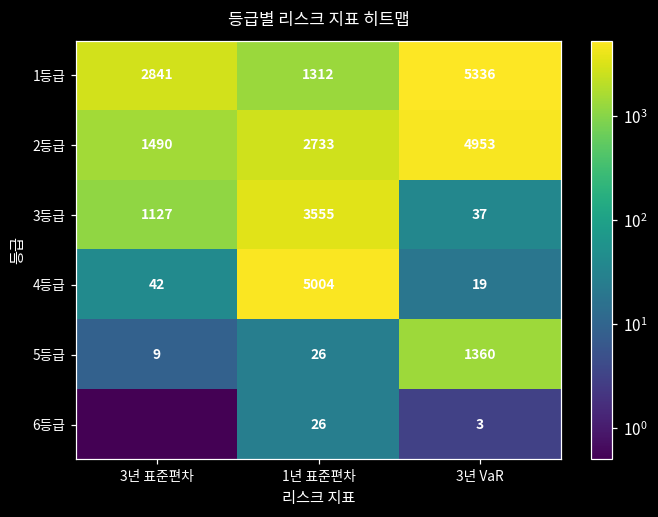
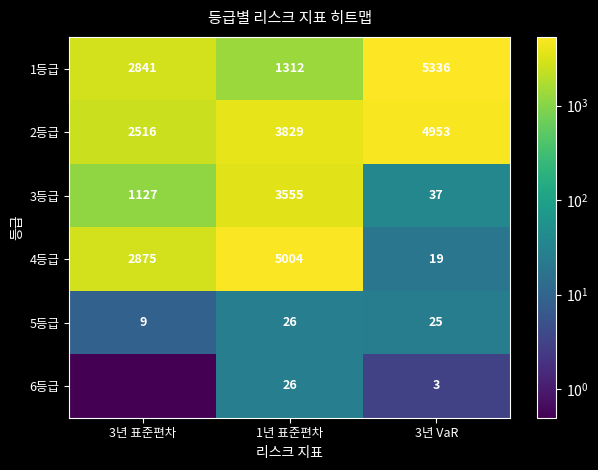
2등급, 3년 표준편차: 1490 -> 2516
2등급, 1년 표준편차: 2733 -> 3829
4등급, 3년 표준편차: 42 -> 2875
5등급, 3년 VaR: 1360 -> 25
